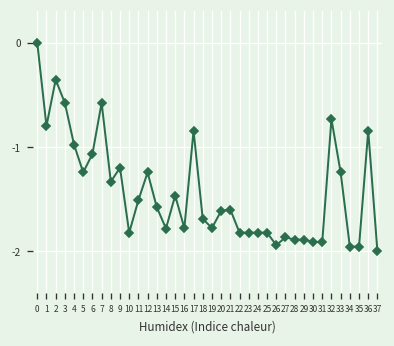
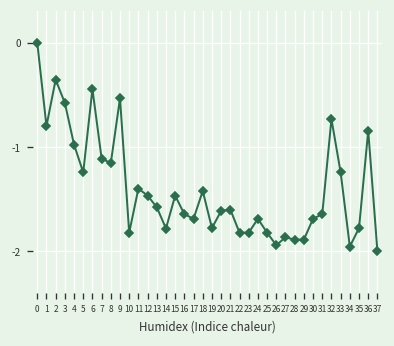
6: -1.1 -> -0.4
7: -0.6 -> -1.1
8: -1.3 -> -1.2
9: -1.2 -> -0.5
11: -1.5 -> -1.4
12: -1.2 -> -1.5
16: -1.8 -> -1.6
17: -0.8 -> -1.7
18: -1.7 -> -1.4
24: -1.8 -> -1.7
30: -1.9 -> -1.7
31: -1.9 -> -1.6
35: -2.0 -> -1.8
